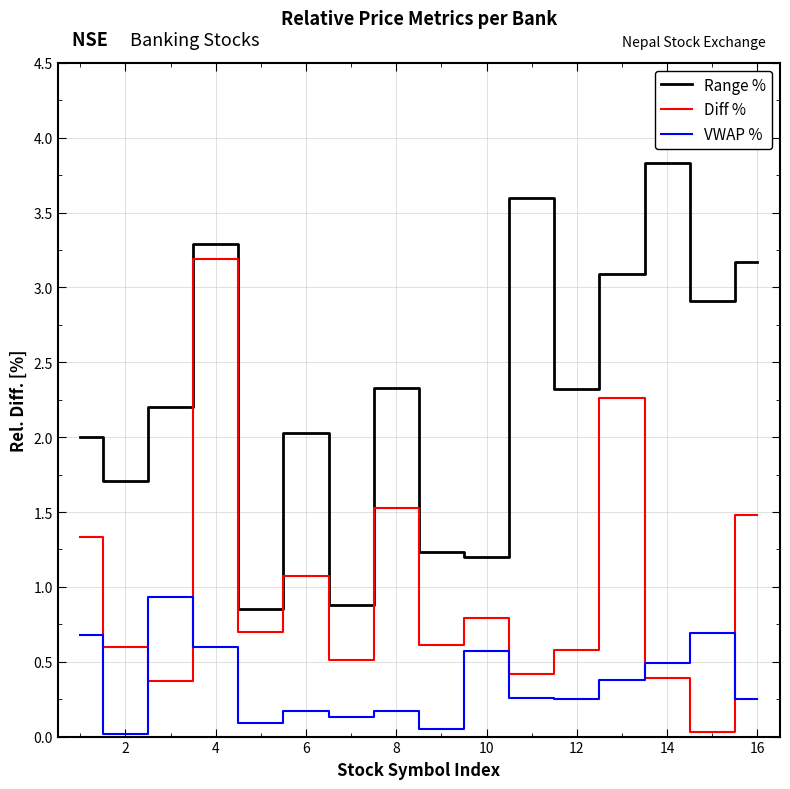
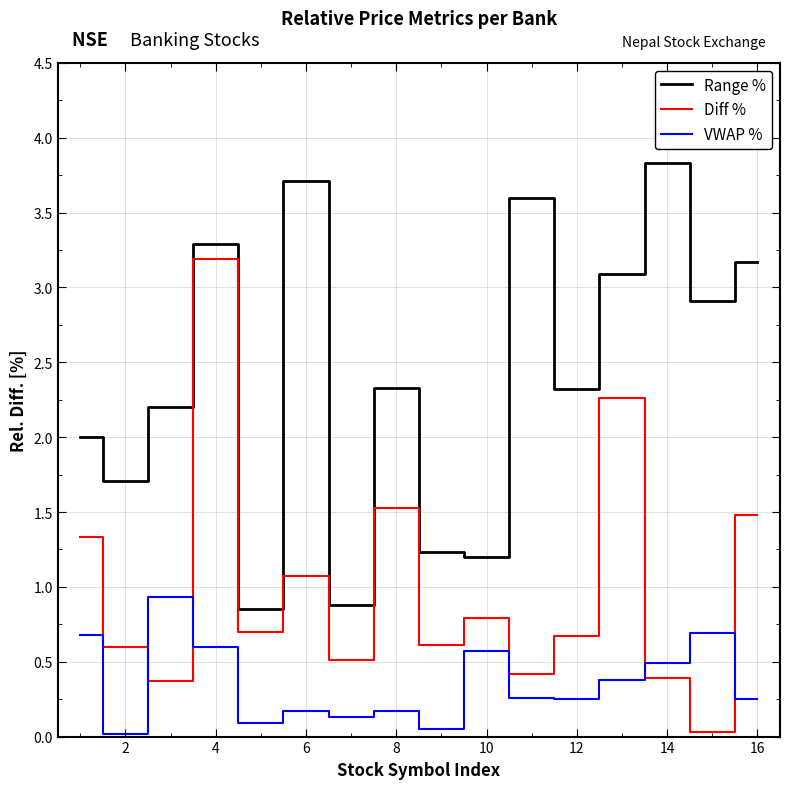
Range %, 6: 2.03 -> 3.71
Diff %, 12: 0.58 -> 0.67
